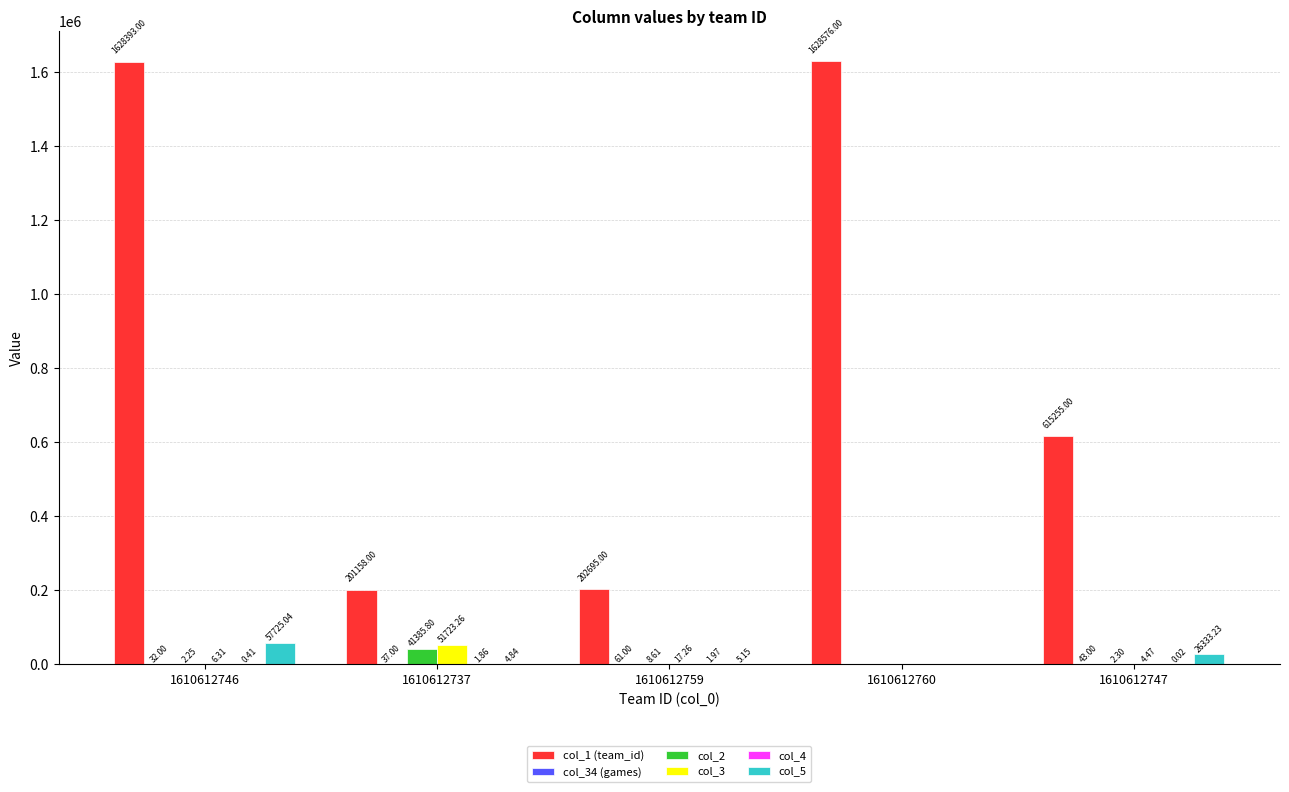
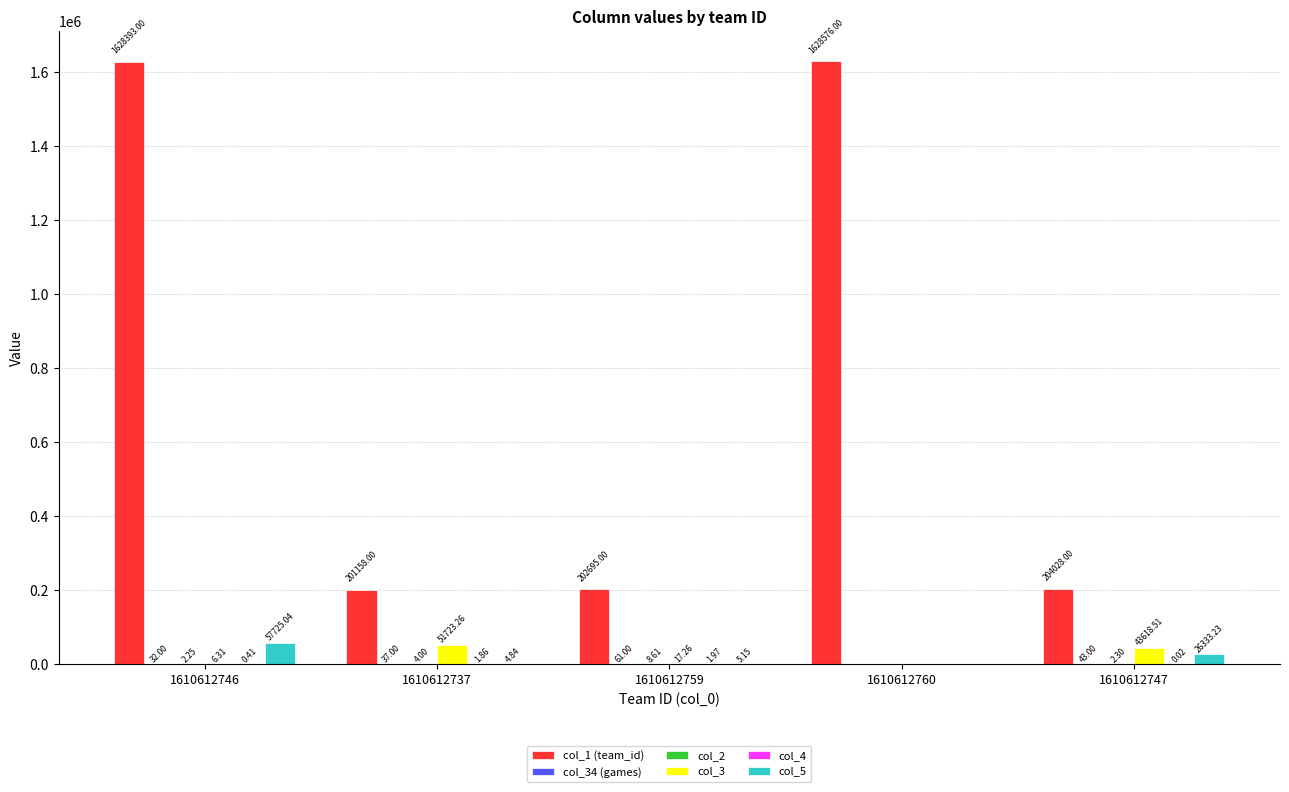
col_2, 1610612737: 41385.80 -> 4.00
col_1 (team_id), 1610612747: 615255.00 -> 204028.00
col_3, 1610612747: 4.47 -> 43618.51
